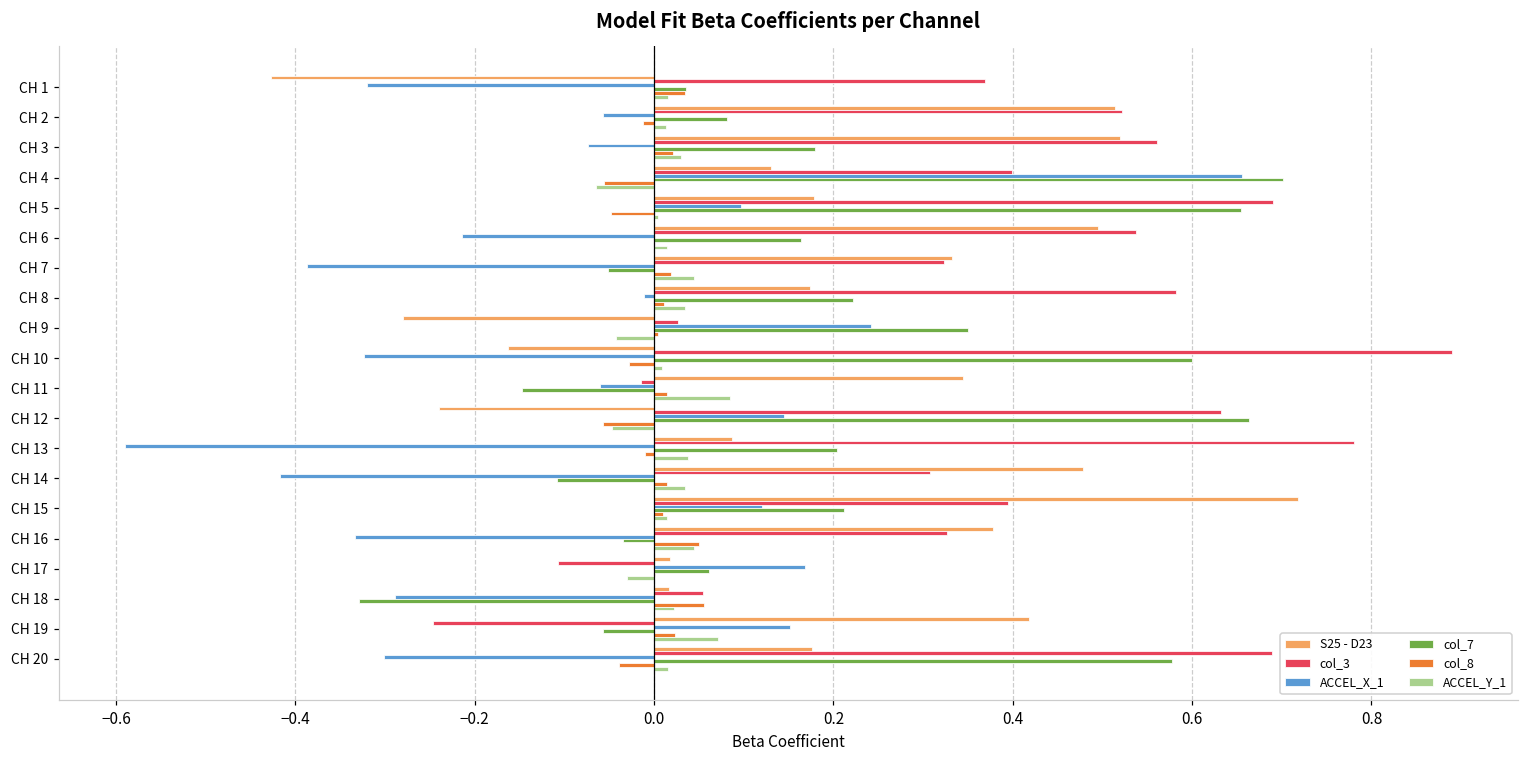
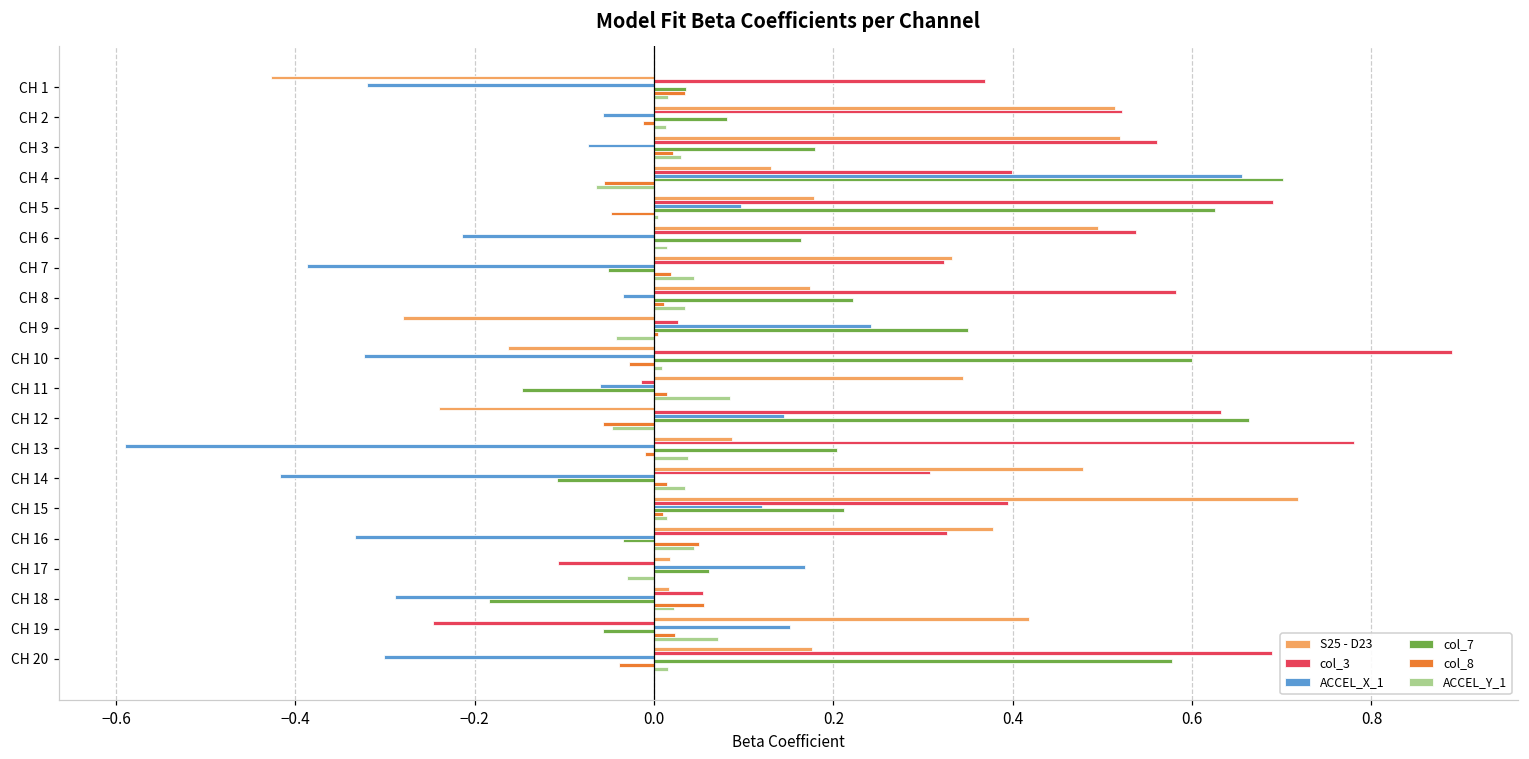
col_7, CH 5: 0.65 -> 0.63
ACCEL_X_1, CH 8: -0.01 -> -0.03
col_7, CH 18: -0.33 -> -0.18
